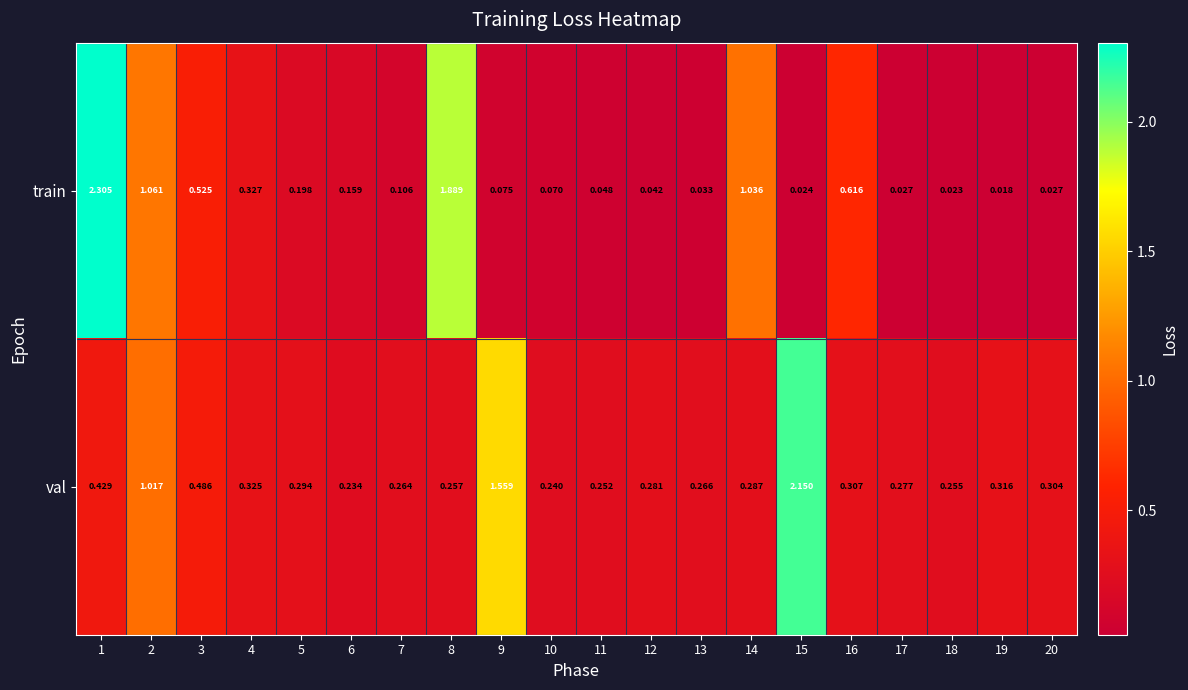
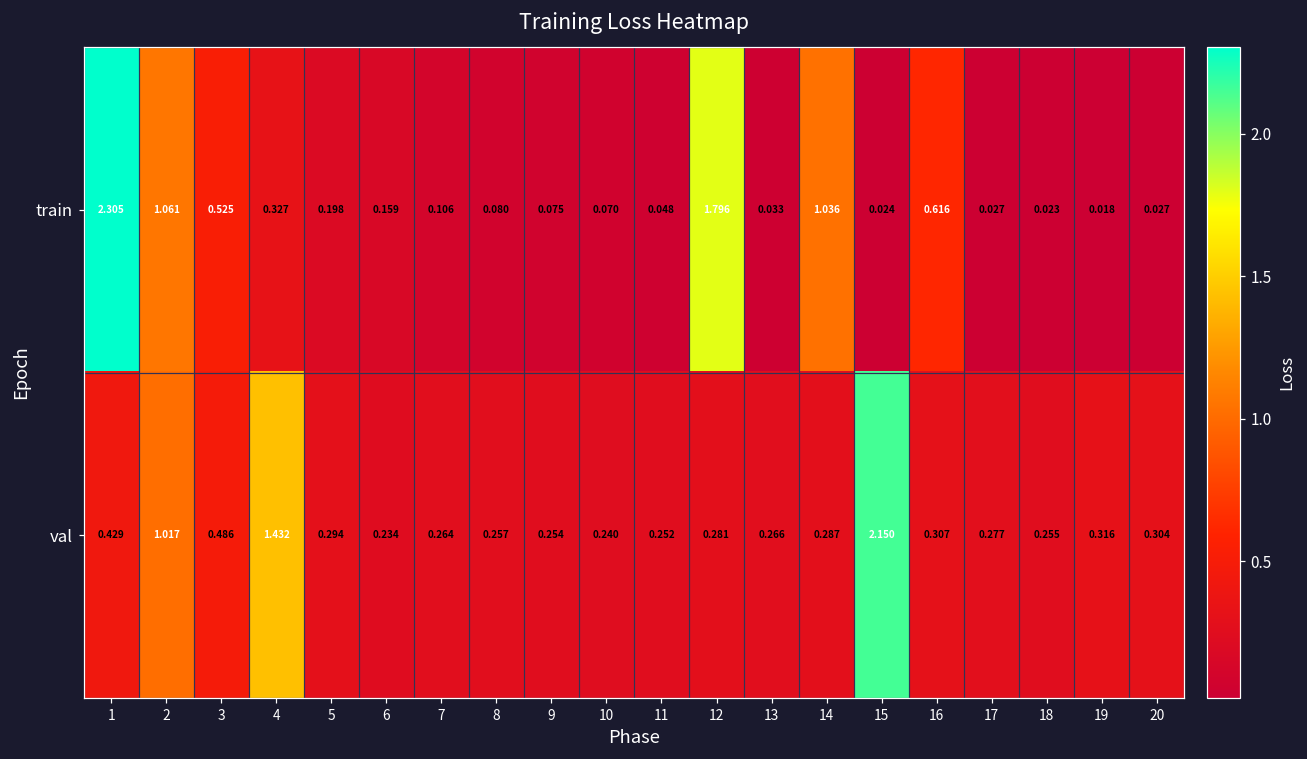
train, 8: 1.889 -> 0.080
train, 12: 0.042 -> 1.796
val, 4: 0.325 -> 1.432
val, 9: 1.559 -> 0.254
